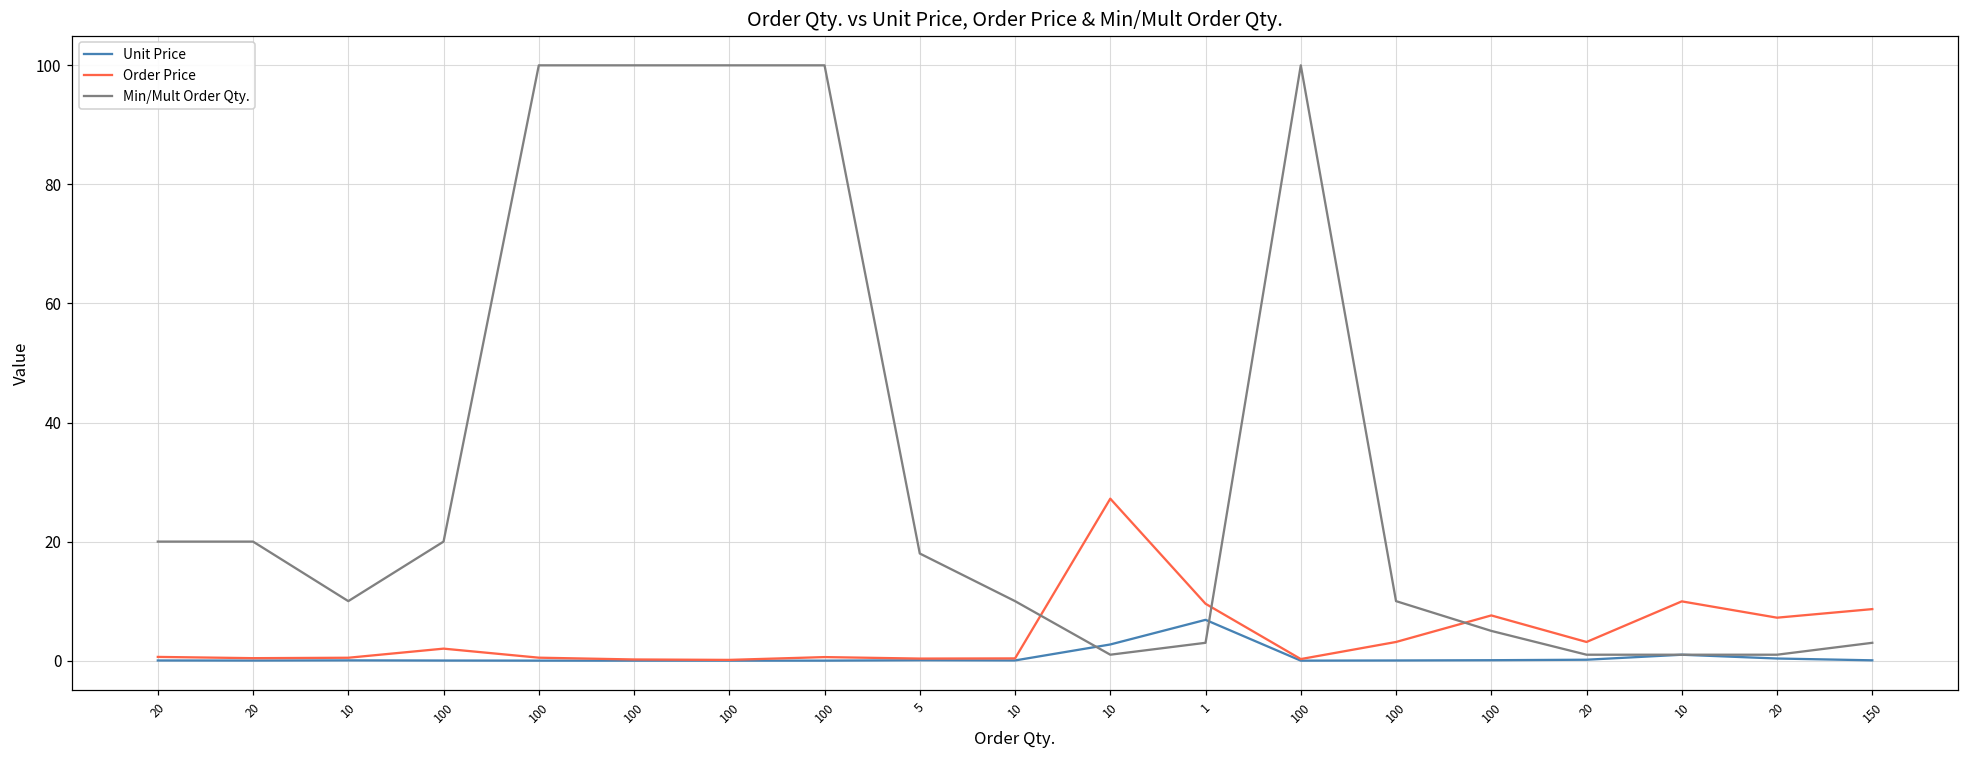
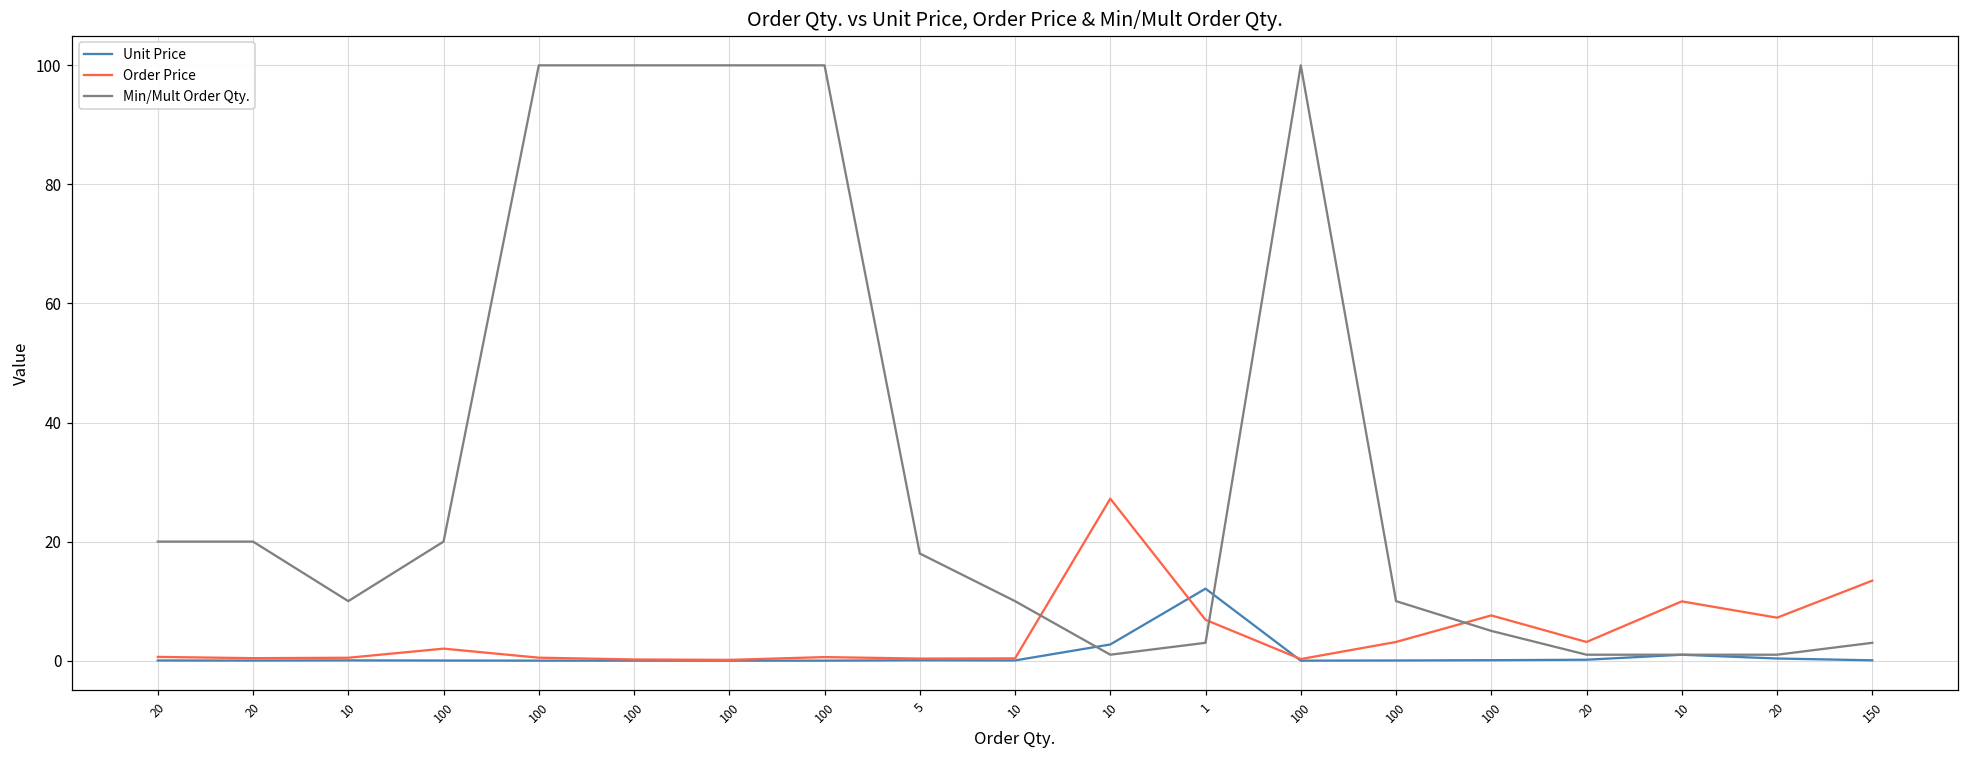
Unit Price, 1: 7 -> 12
Order Price, 1: 10 -> 7
Order Price, 150: 9 -> 13
